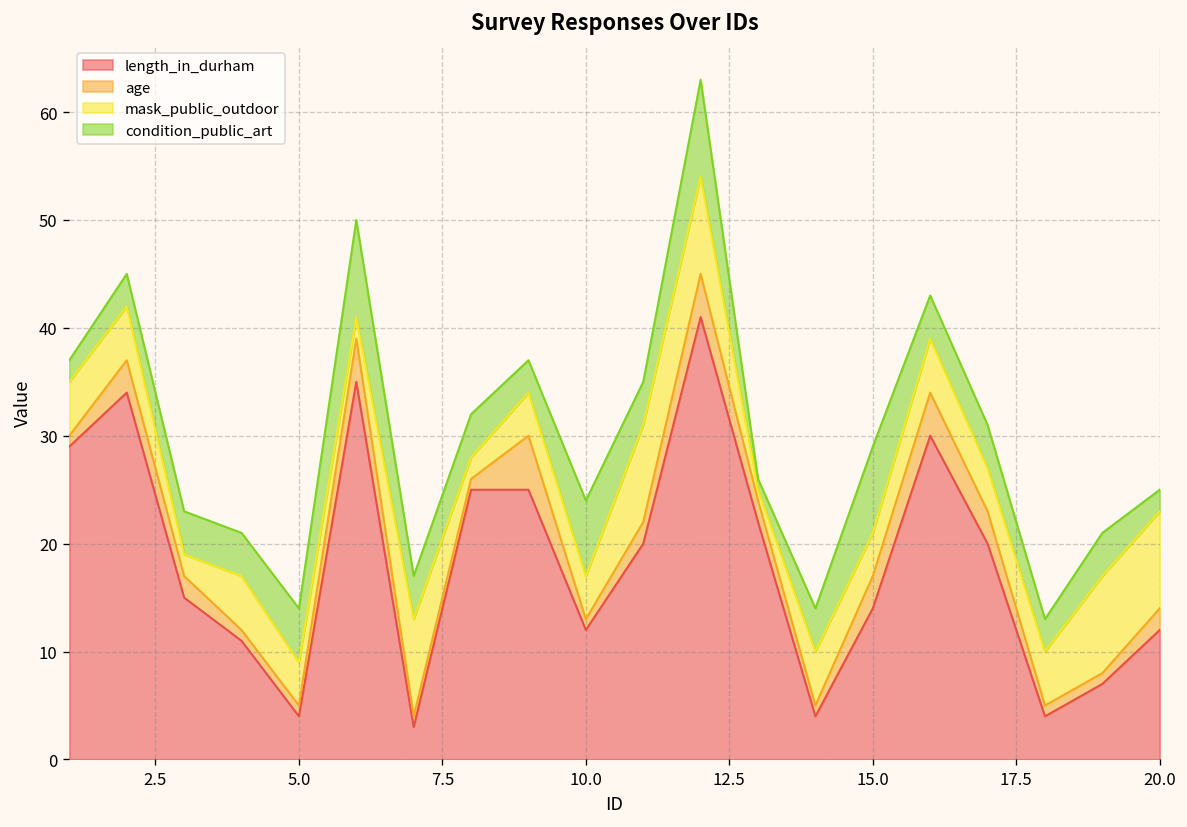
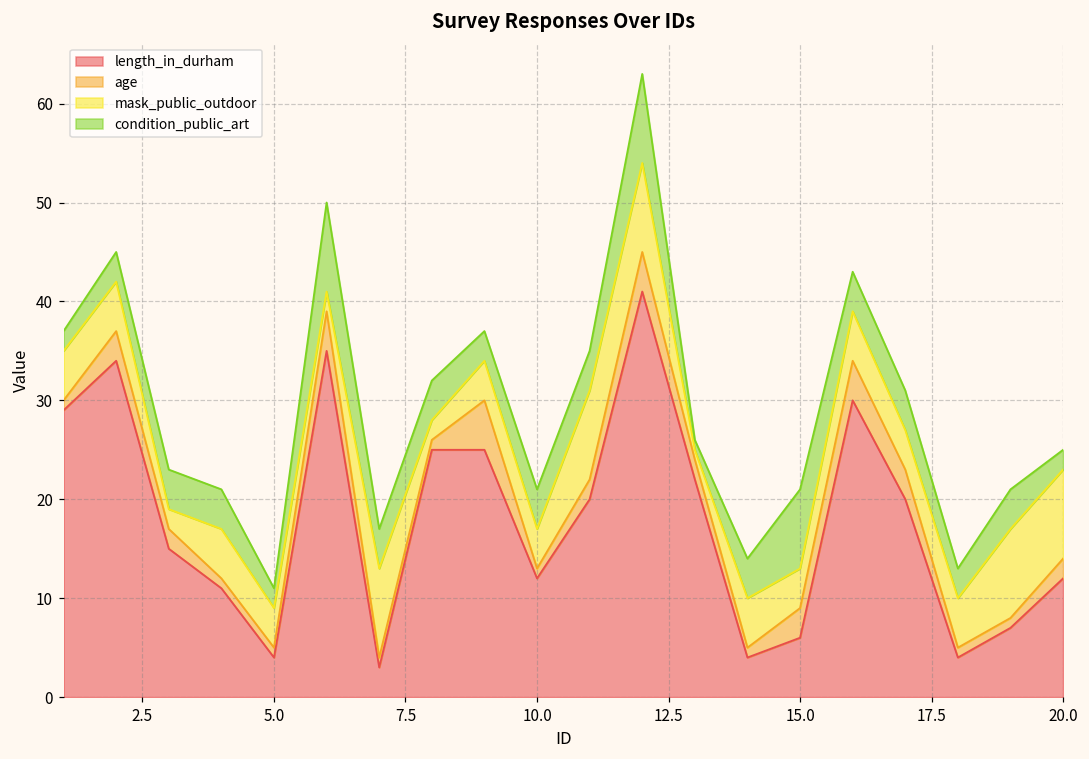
condition_public_art, 5.0: 5 -> 2
condition_public_art, 10.0: 7 -> 4
length_in_durham, 15.0: 14 -> 6
